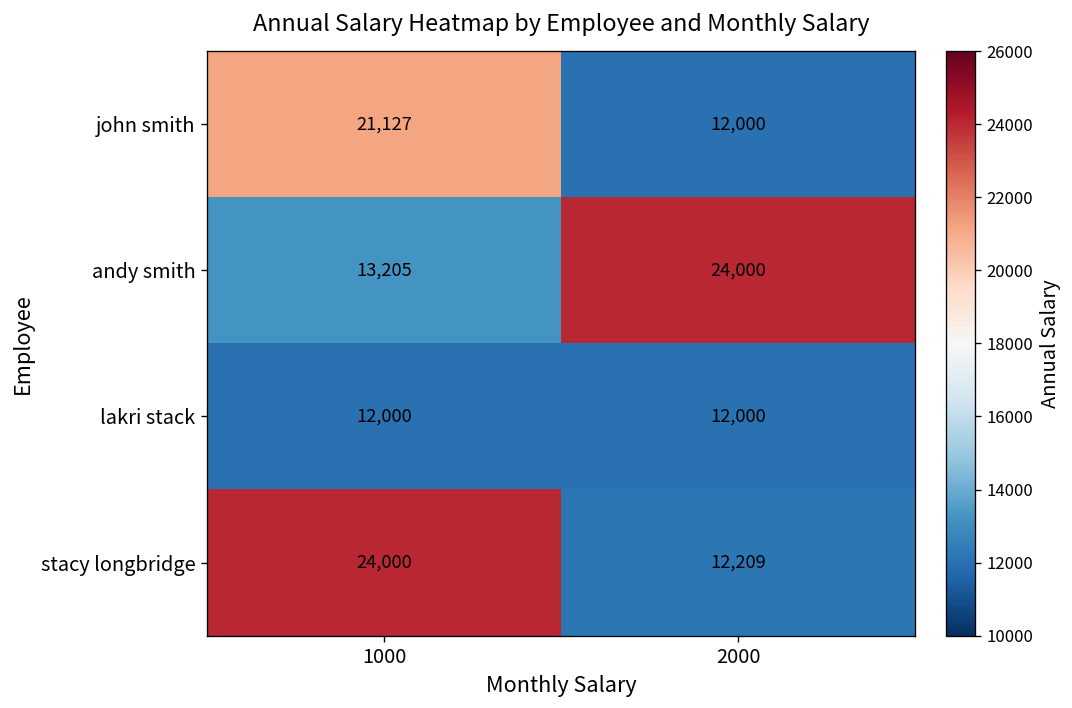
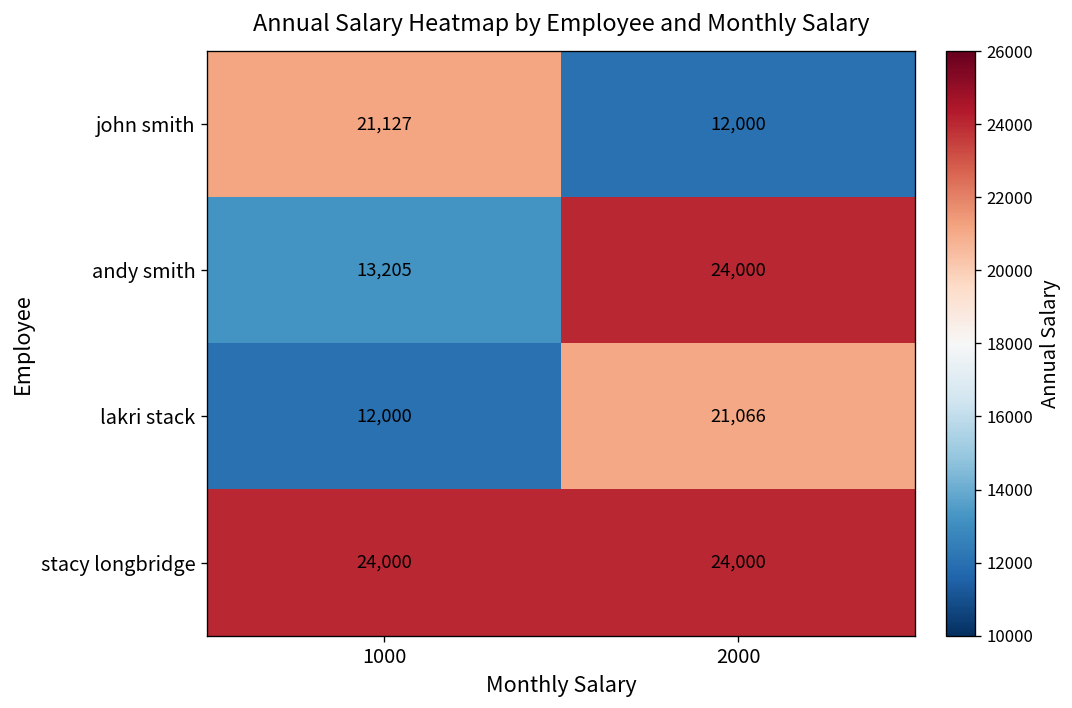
lakri stack, 2000: 12,000 -> 21,066
stacy longbridge, 2000: 12,209 -> 24,000
